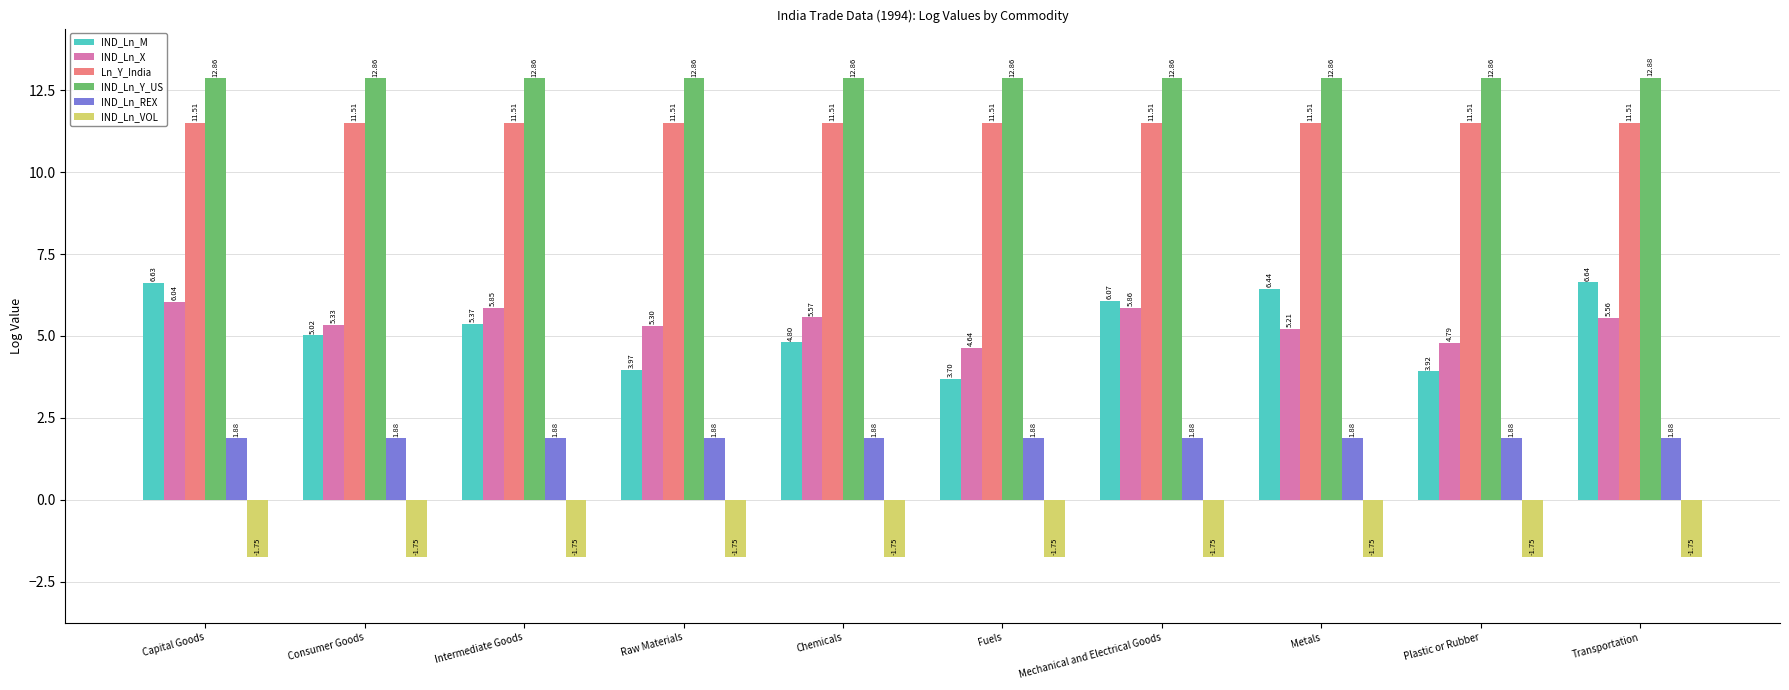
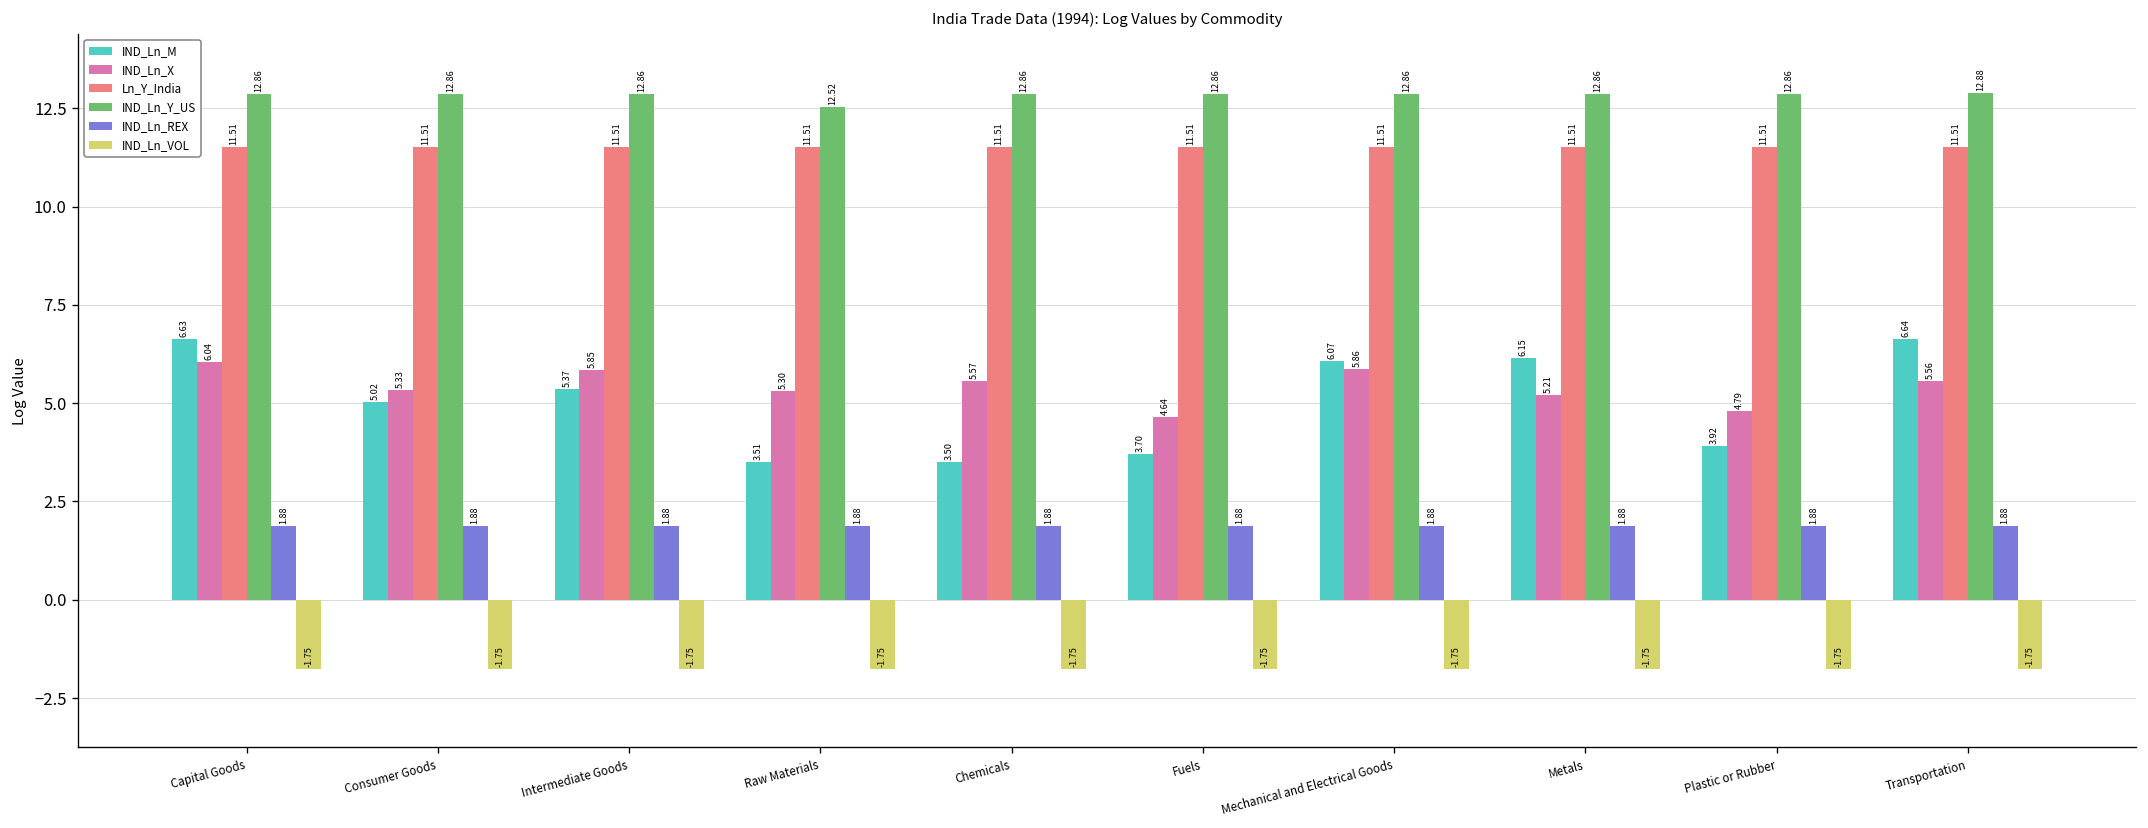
IND_Ln_M, Raw Materials: 3.97 -> 3.51
IND_Ln_Y_US, Raw Materials: 12.86 -> 12.52
IND_Ln_M, Chemicals: 4.80 -> 3.50
IND_Ln_M, Metals: 6.44 -> 6.15
